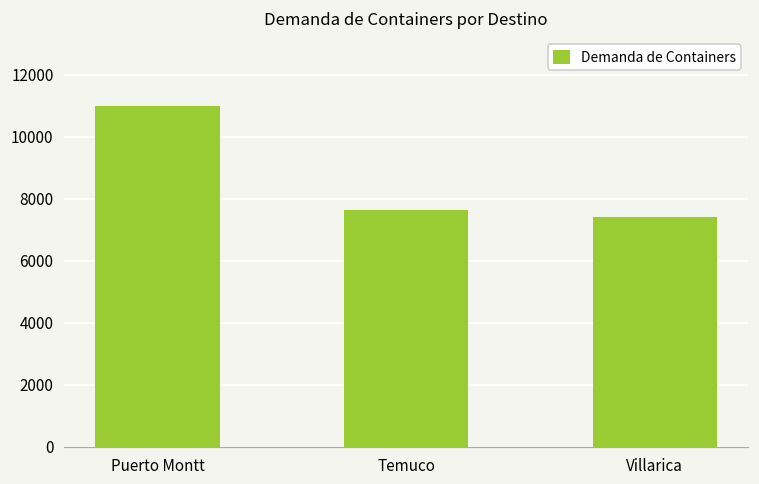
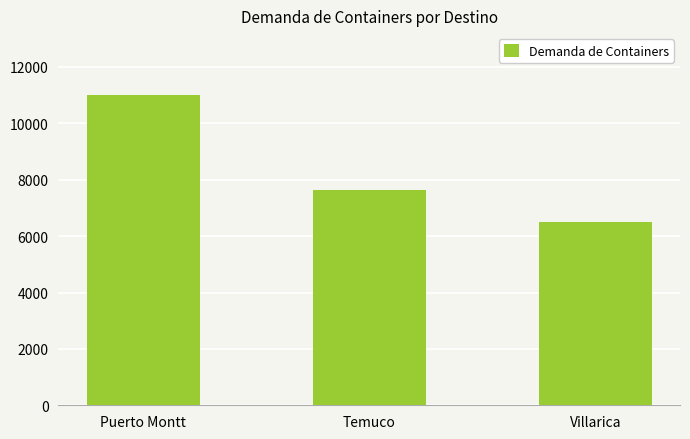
Villarica: 7400 -> 6500
